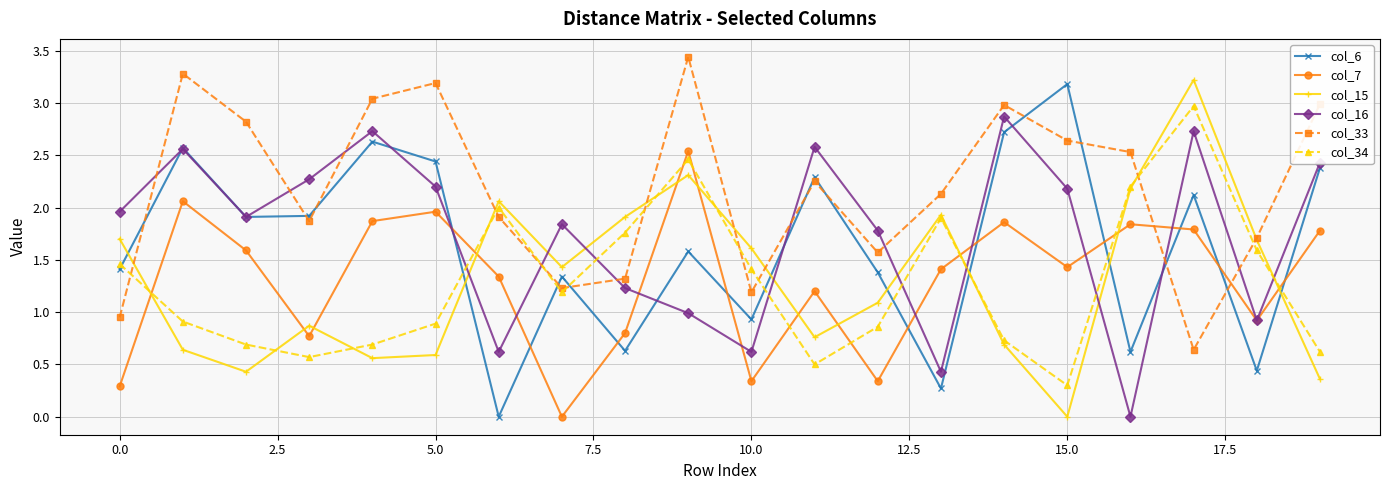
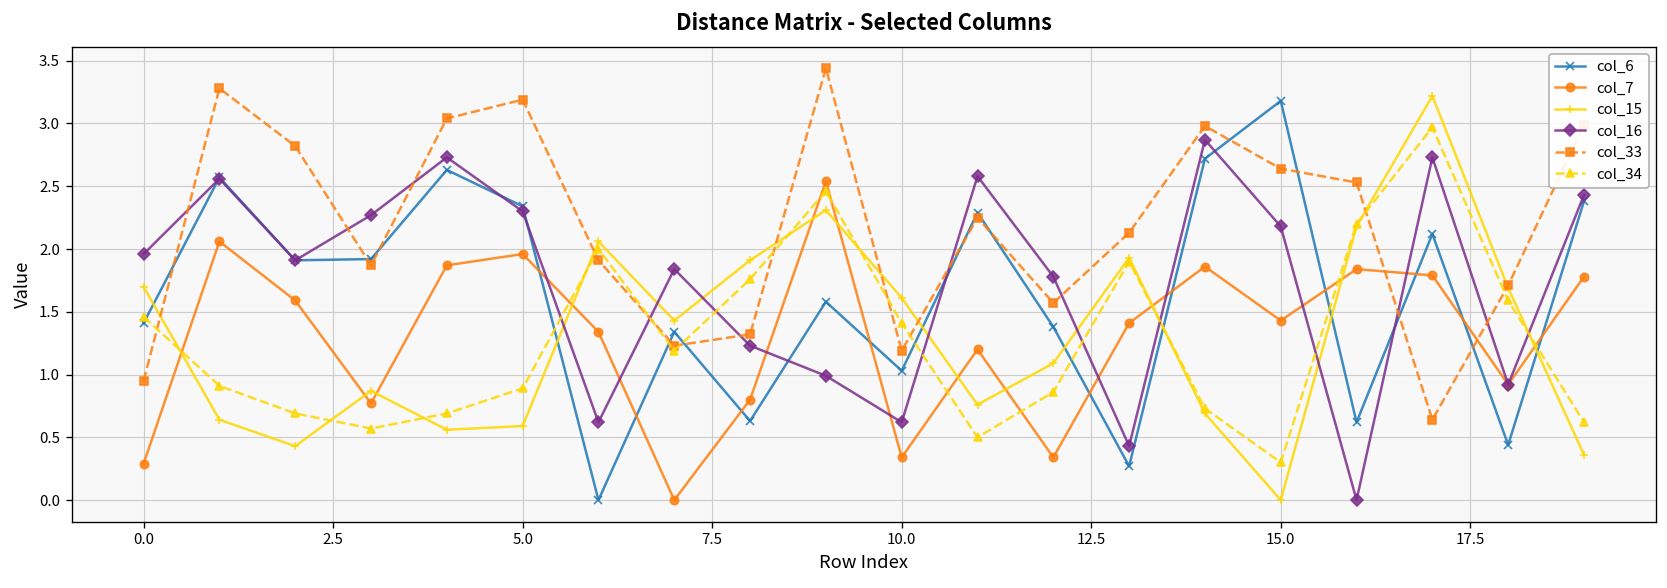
col_6, 5.0: 2.44 -> 2.34
col_16, 5.0: 2.2 -> 2.3
col_6, 10.0: 0.93 -> 1.03
